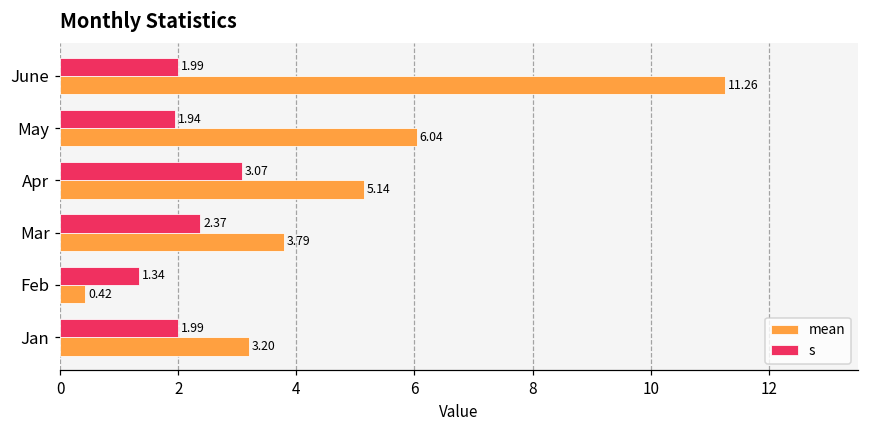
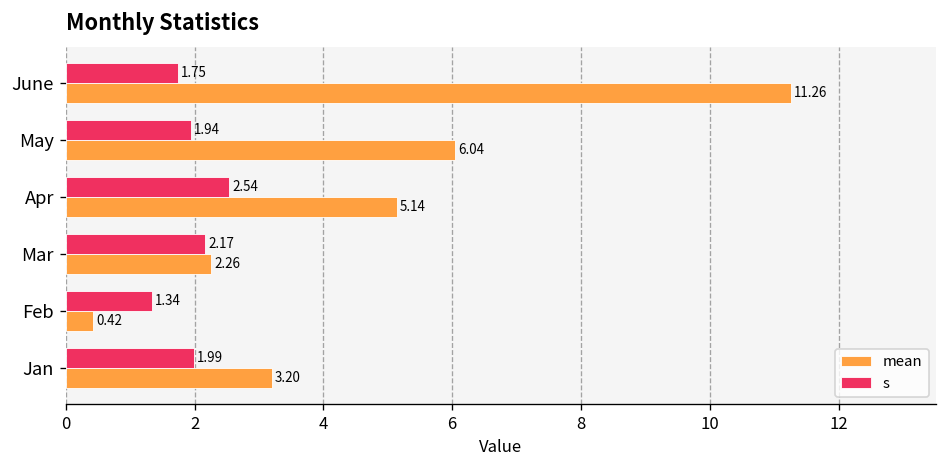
s, June: 1.99 -> 1.75
s, Apr: 3.07 -> 2.54
s, Mar: 2.37 -> 2.17
mean, Mar: 3.79 -> 2.26
